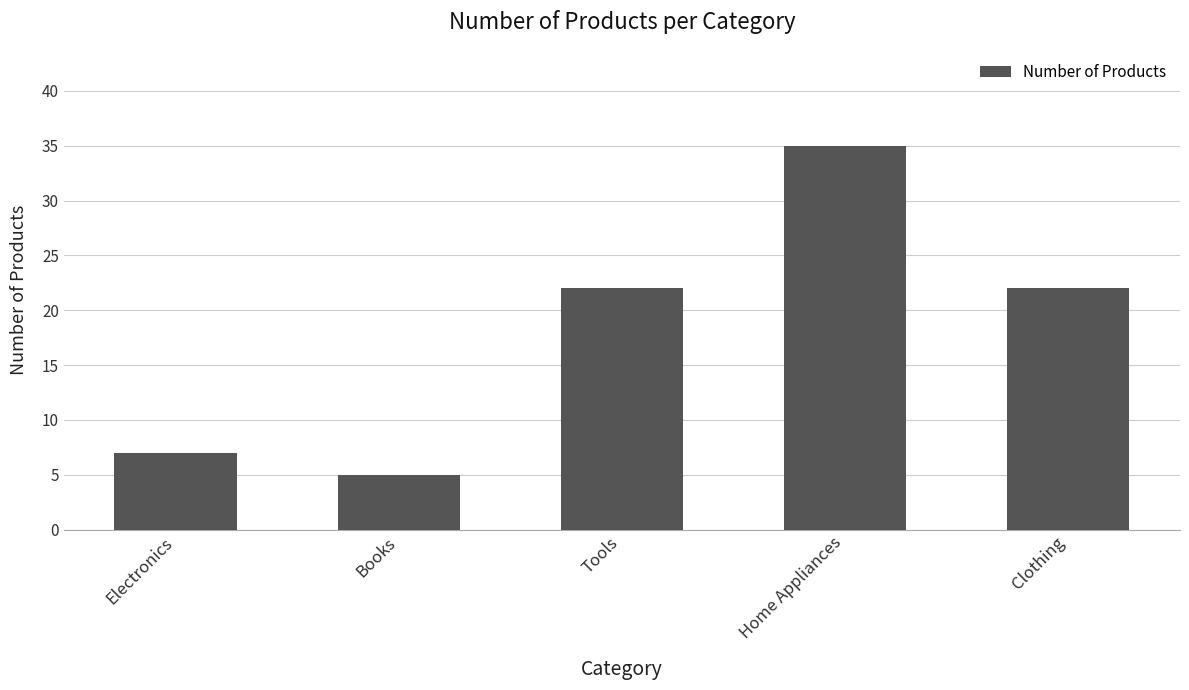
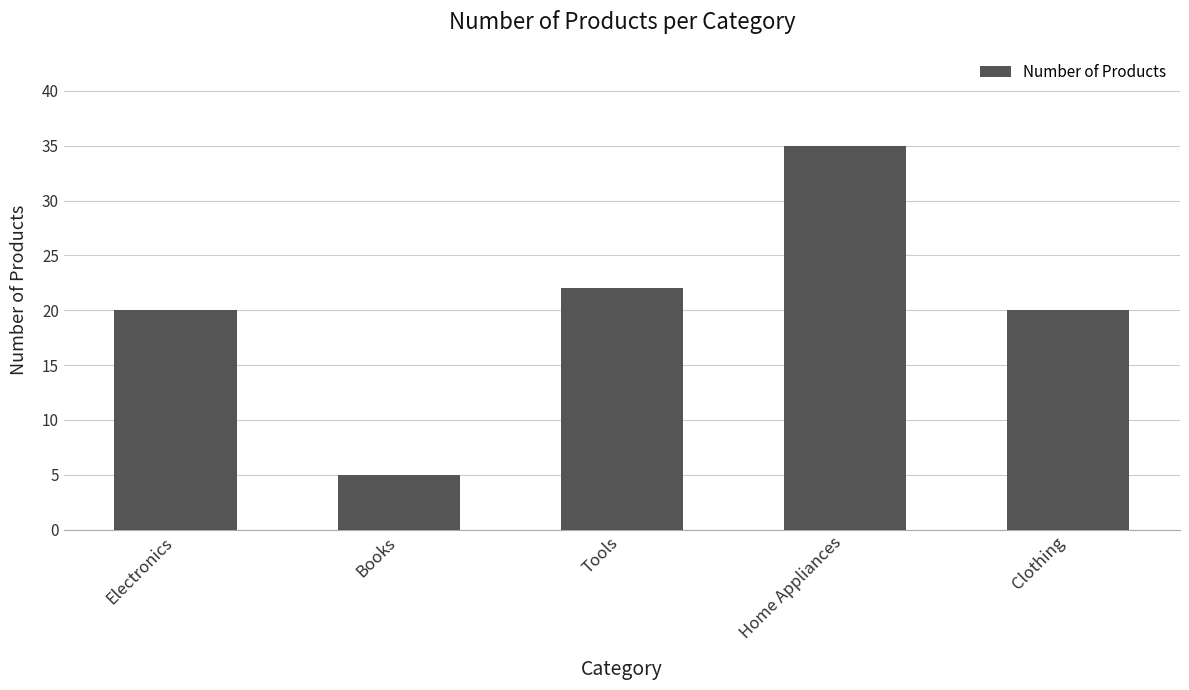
Electronics: 7 -> 20
Clothing: 22 -> 20
